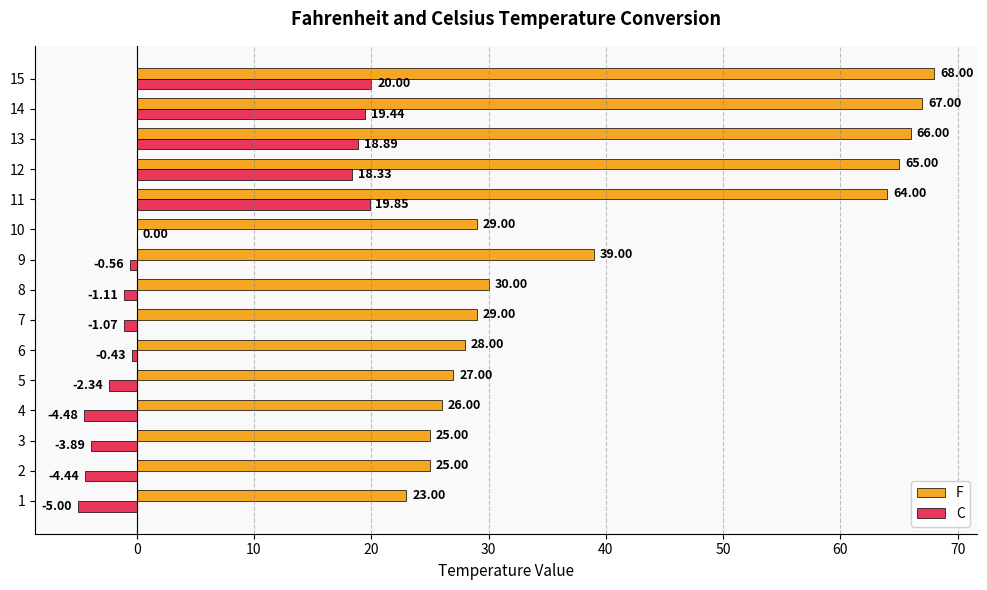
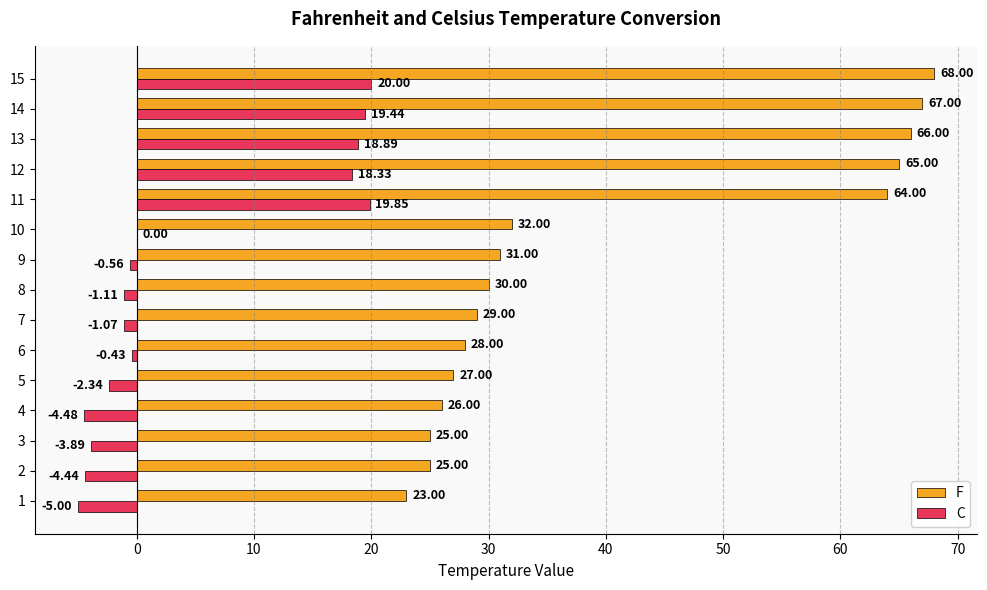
F, 10: 29.00 -> 32.00
F, 9: 39.00 -> 31.00
